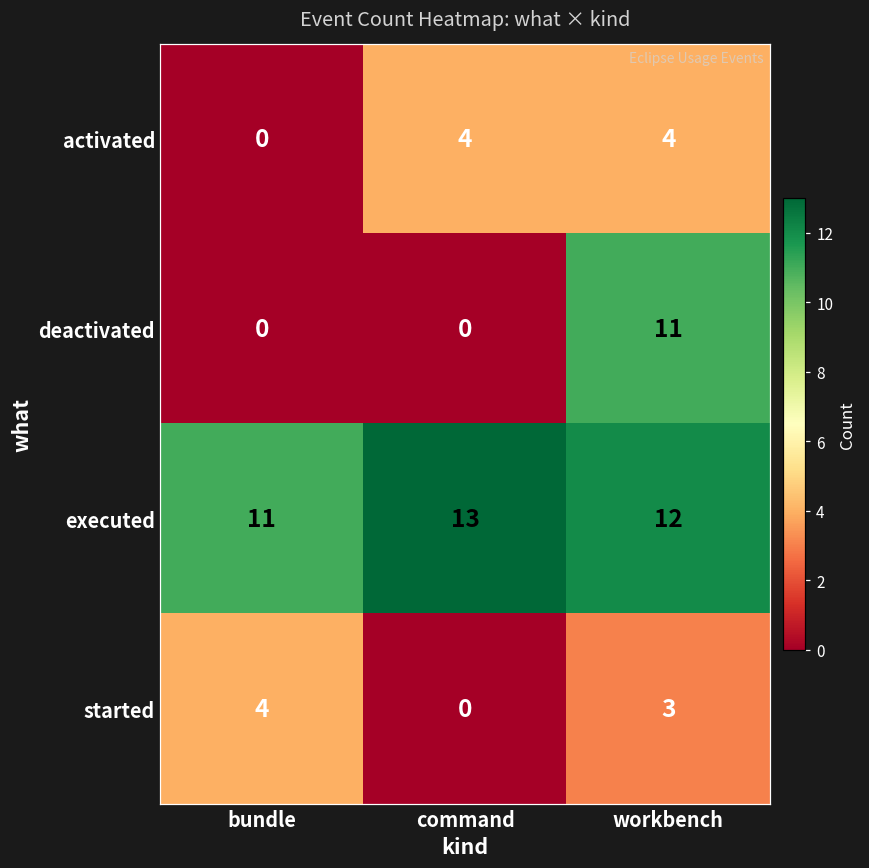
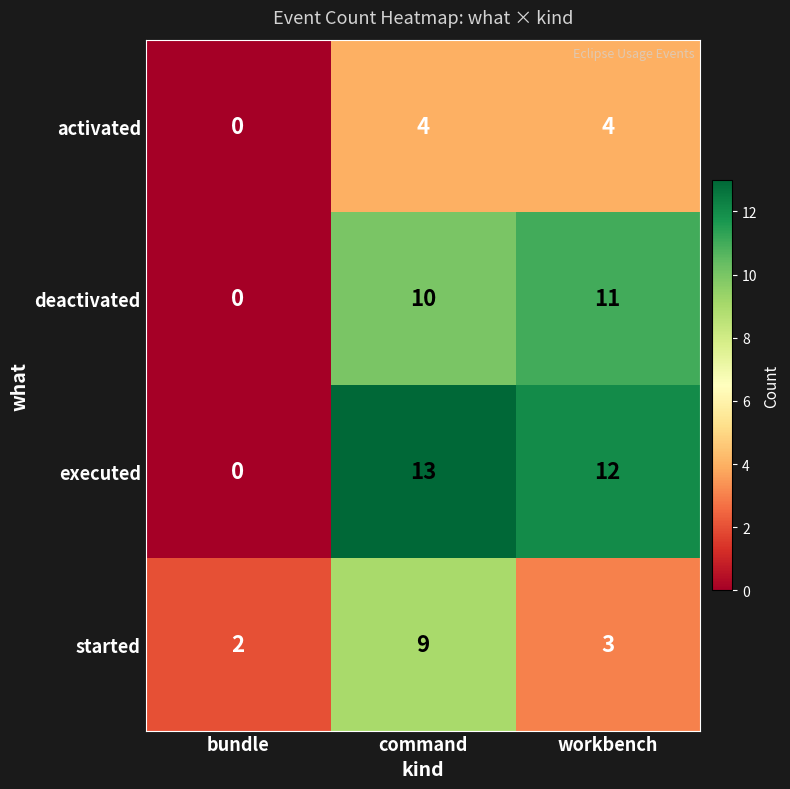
deactivated, command: 0 -> 10
executed, bundle: 11 -> 0
started, bundle: 4 -> 2
started, command: 0 -> 9
